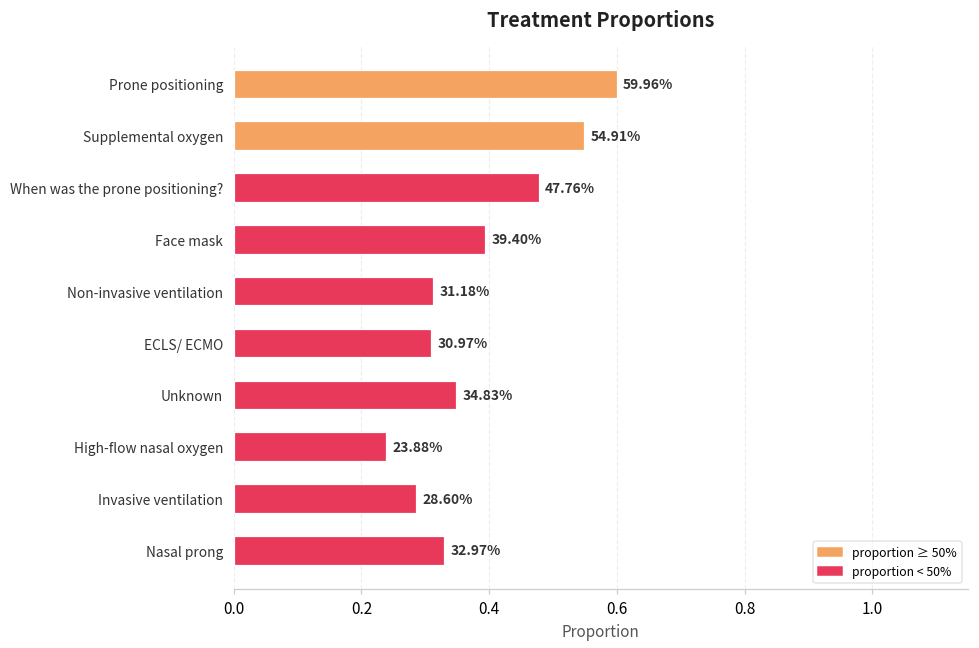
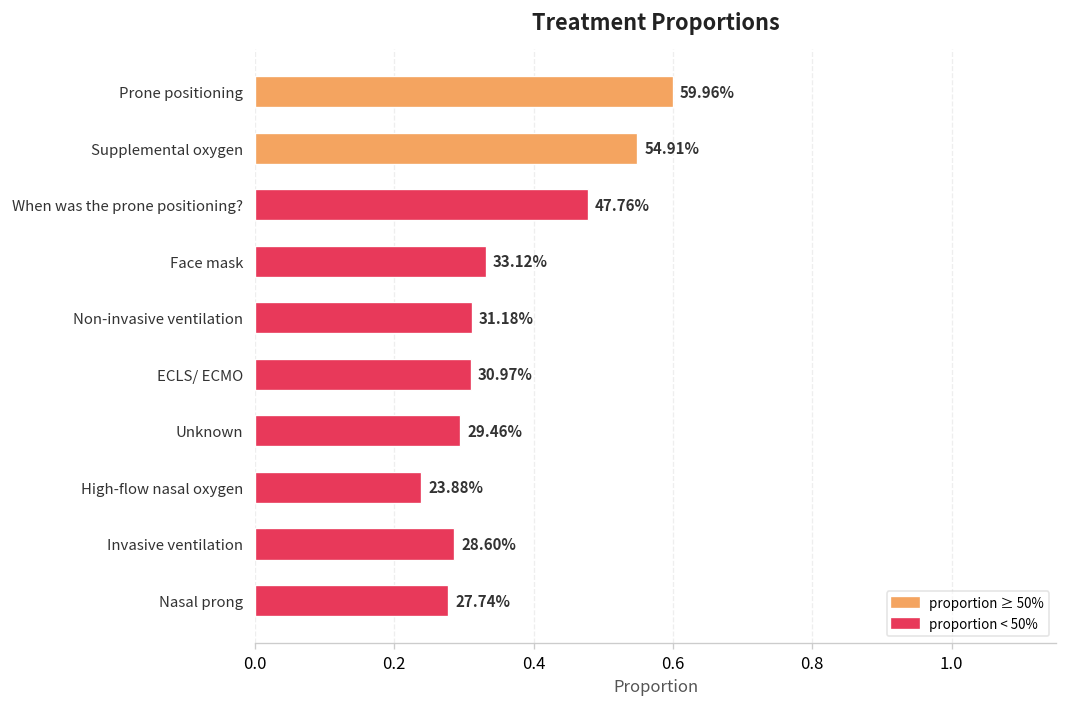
Face mask: 39.40% -> 33.12%
Unknown: 34.83% -> 29.46%
Nasal prong: 32.97% -> 27.74%
